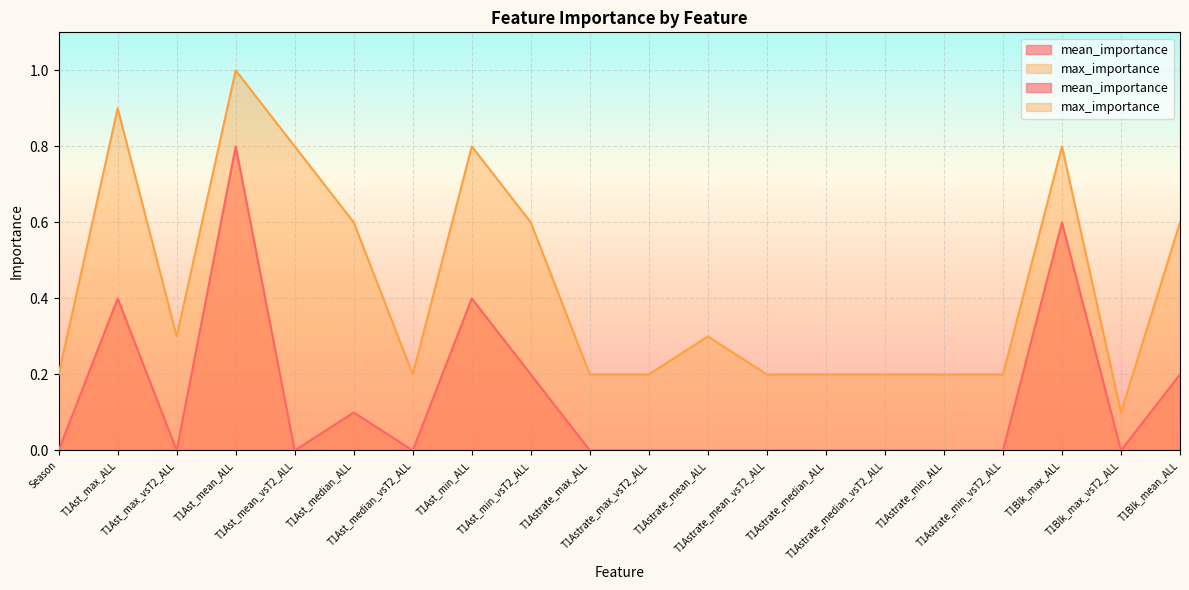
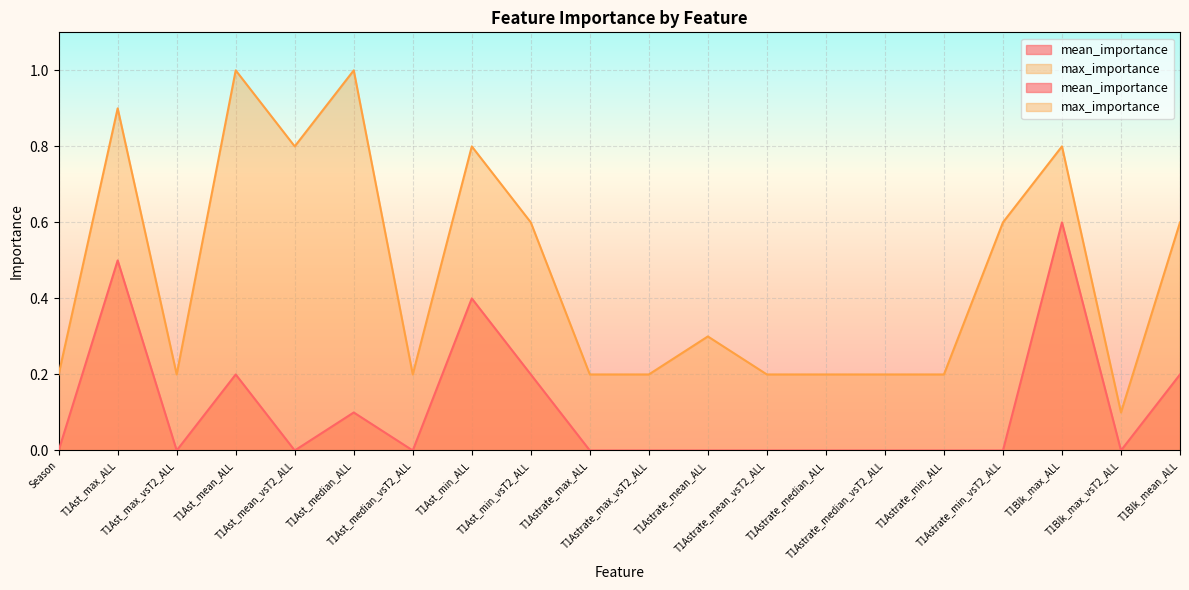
mean_importance, T1Ast_max_ALL: 0.4 -> 0.5
max_importance, T1Ast_max_vsT2_ALL: 0.3 -> 0.2
mean_importance, T1Ast_mean_ALL: 0.8 -> 0.2
max_importance, T1Ast_median_ALL: 0.6 -> 1.0
max_importance, T1Astrate_min_vsT2_ALL: 0.2 -> 0.6
